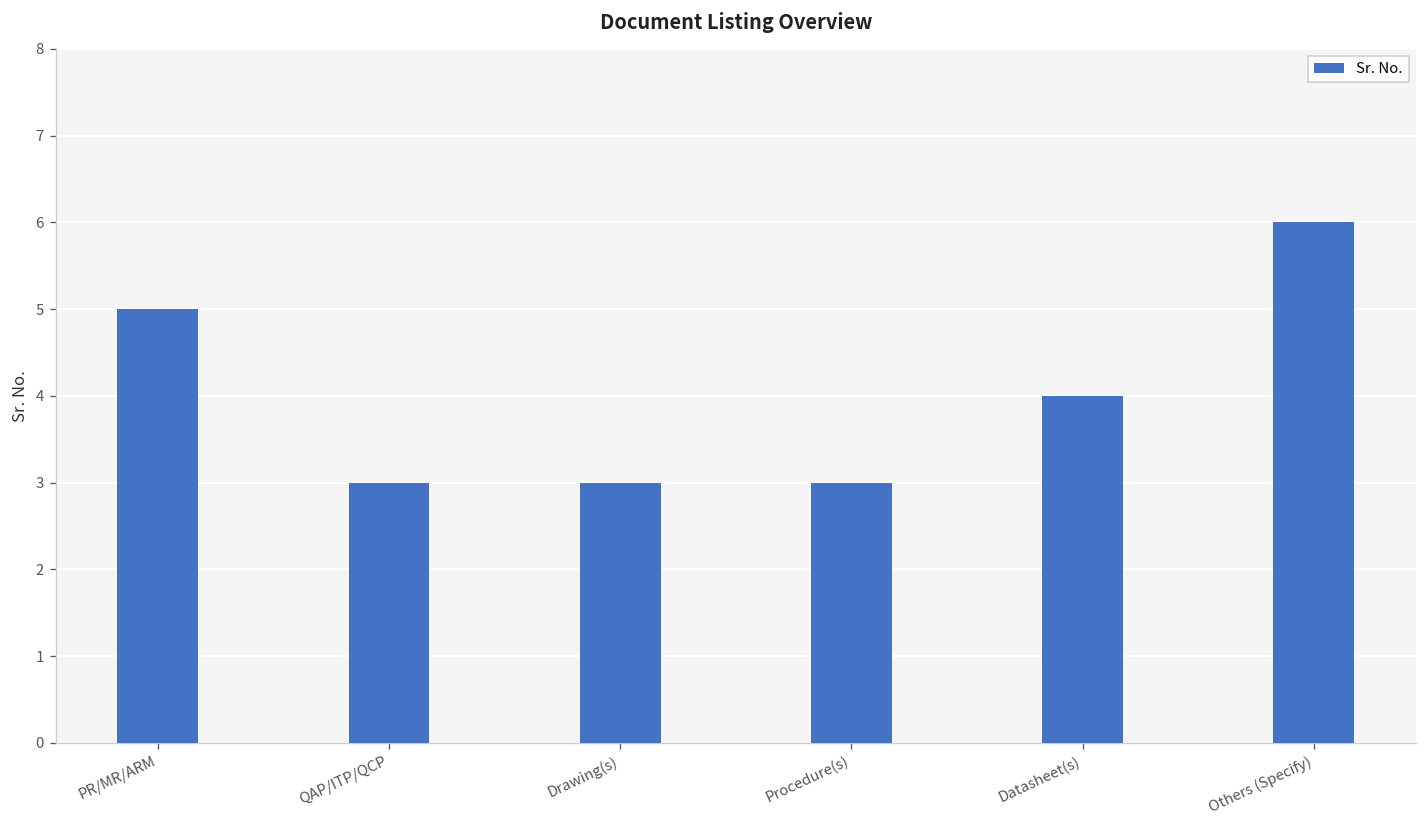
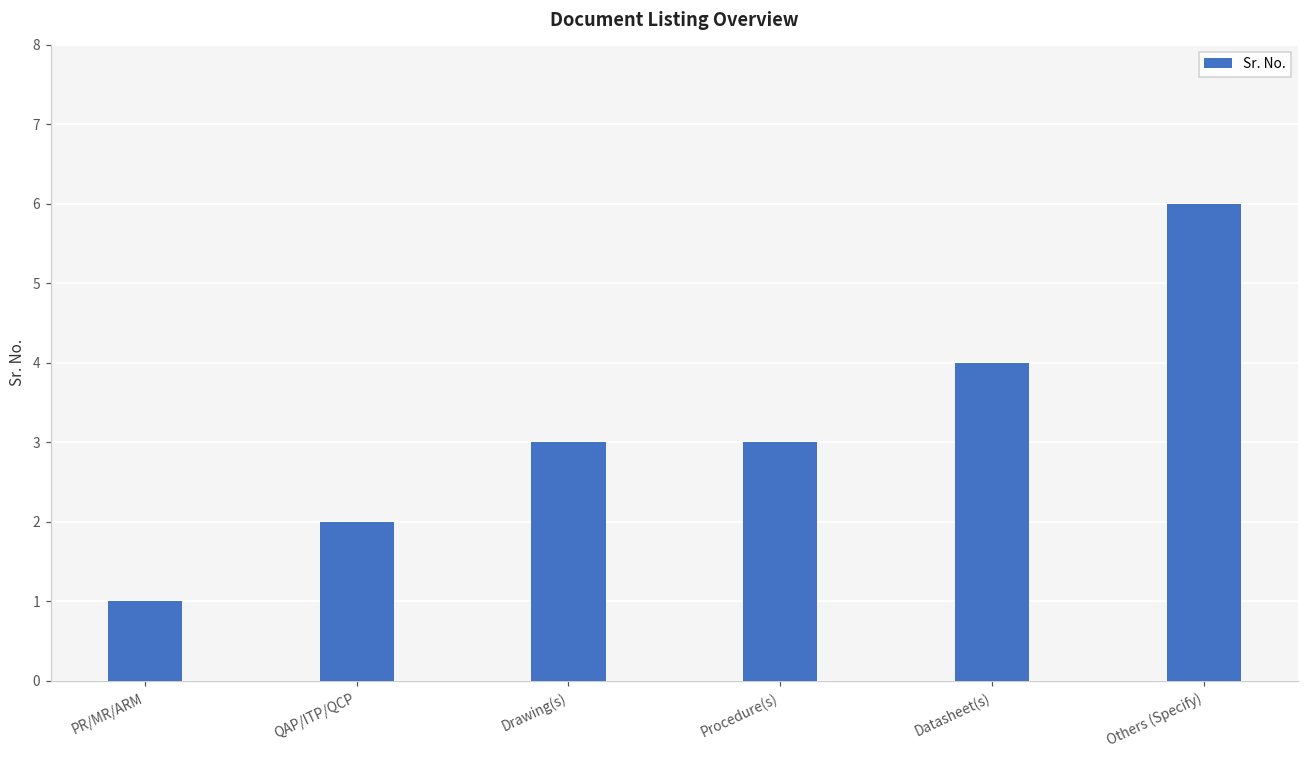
PR/MR/ARM: 5 -> 1
QAP/ITP/QCP: 3 -> 2
